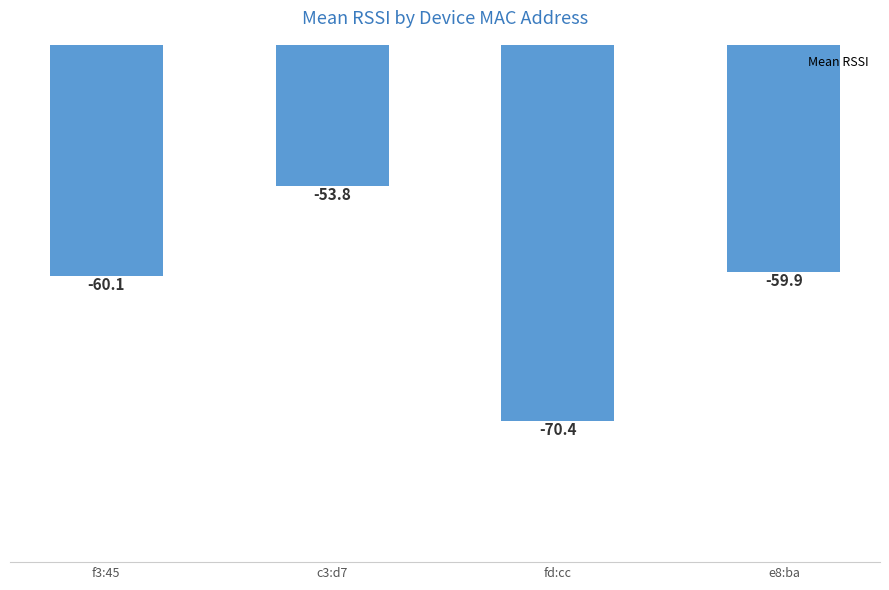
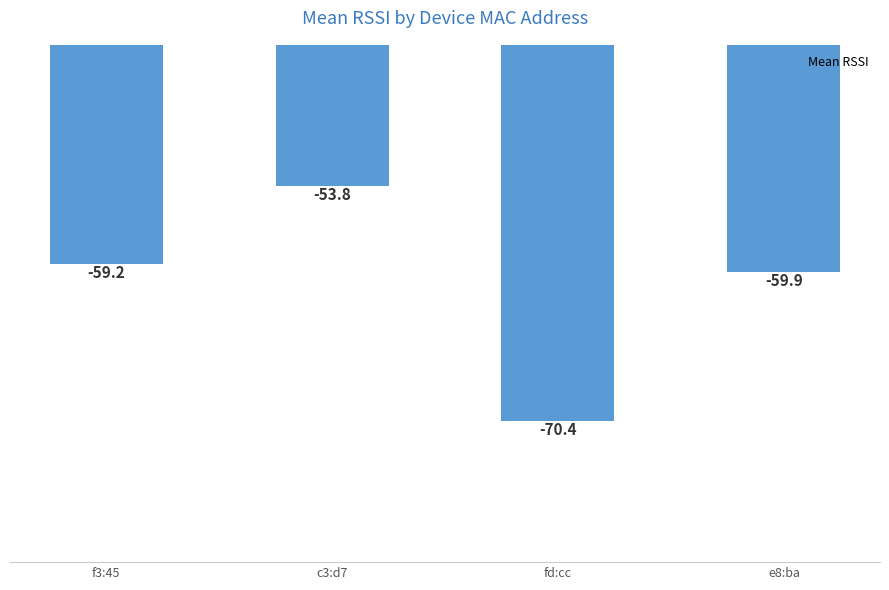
f3:45: -60.1 -> -59.2
